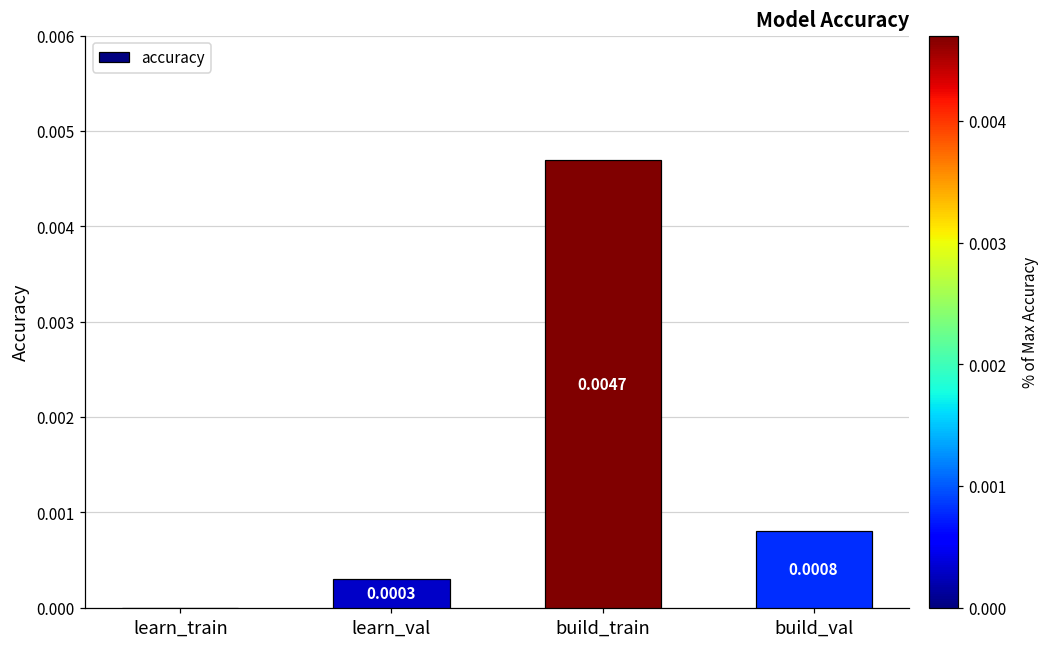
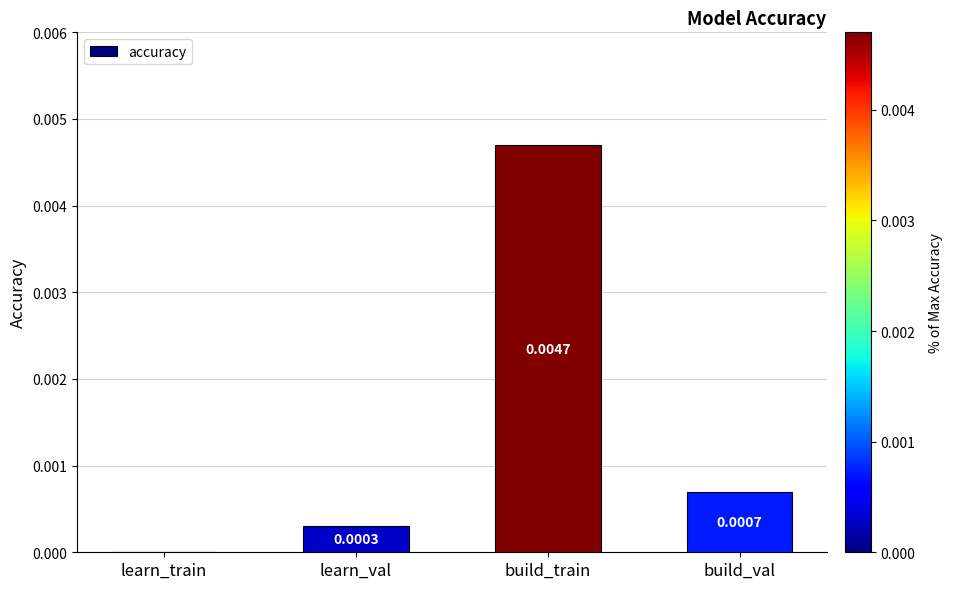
build_val: 0.0008 -> 0.0007
